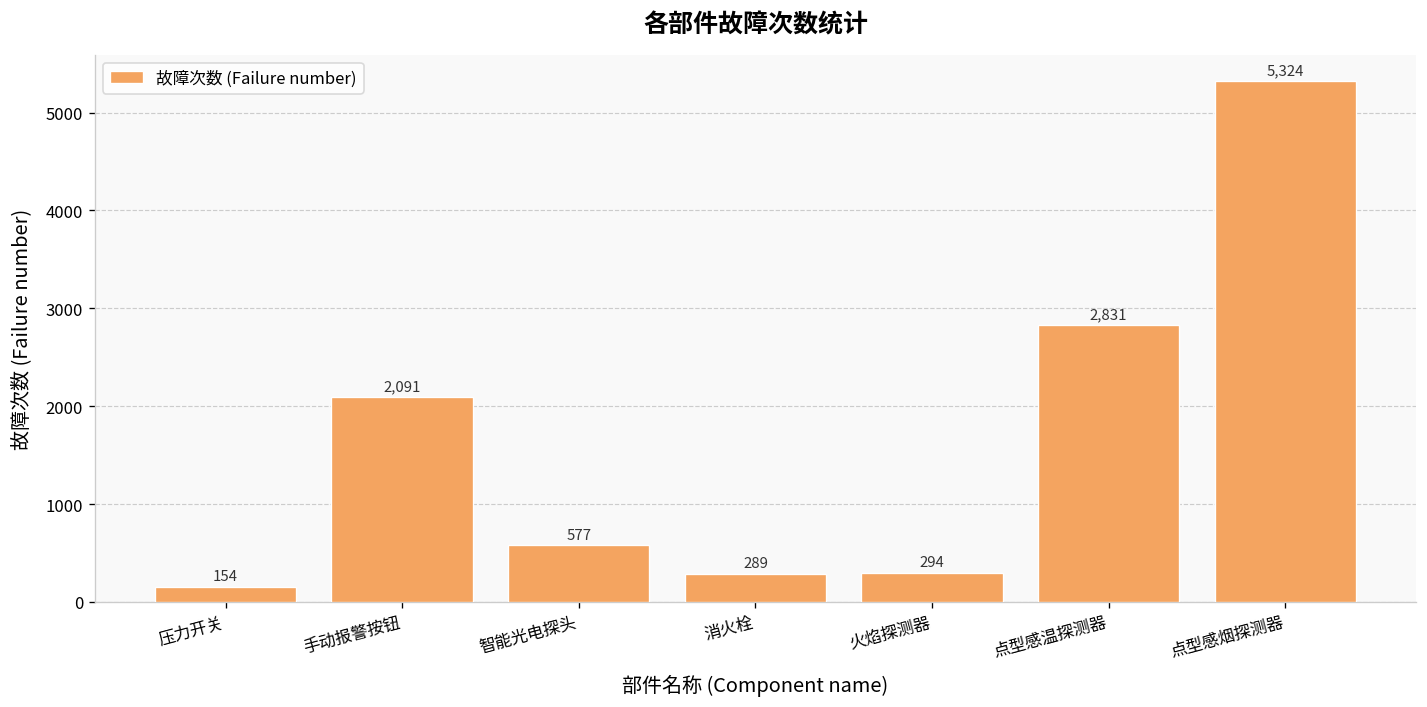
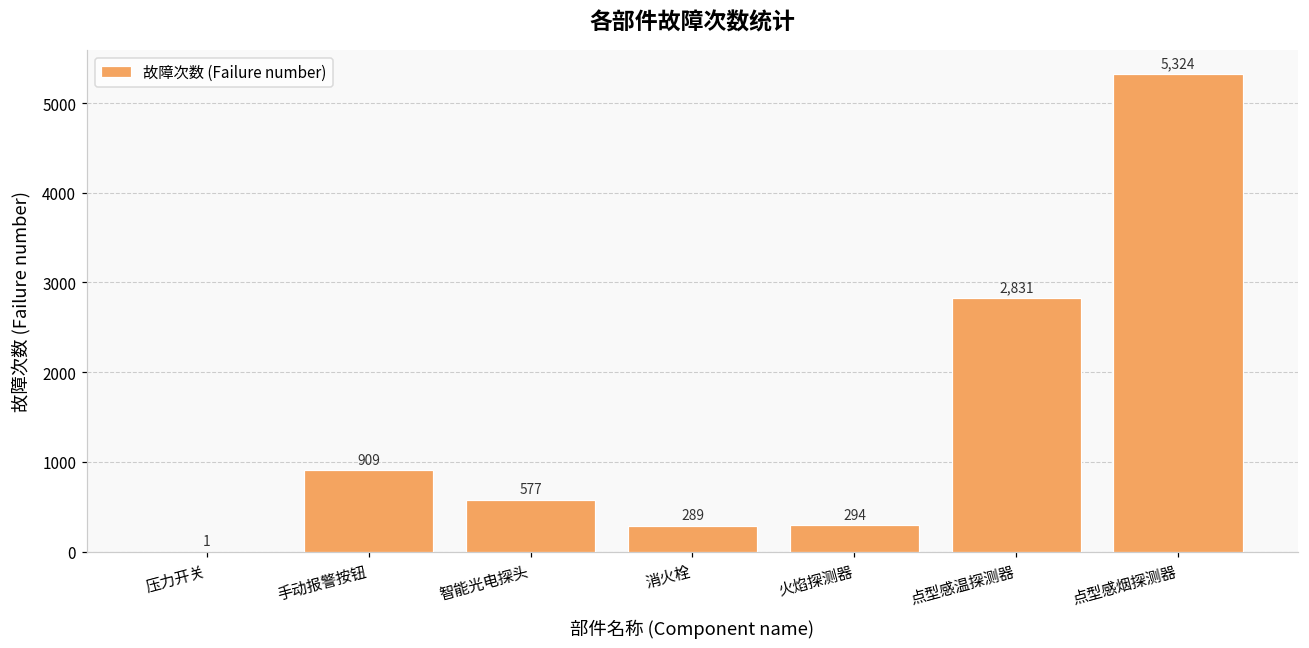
压力开关: 154 -> 1
手动报警按钮: 2,091 -> 909
